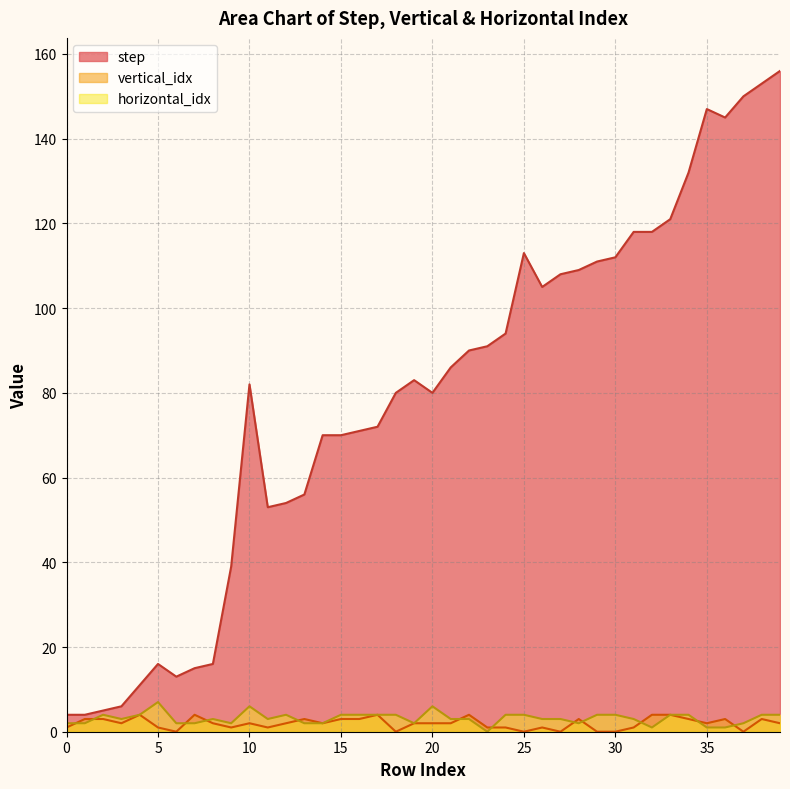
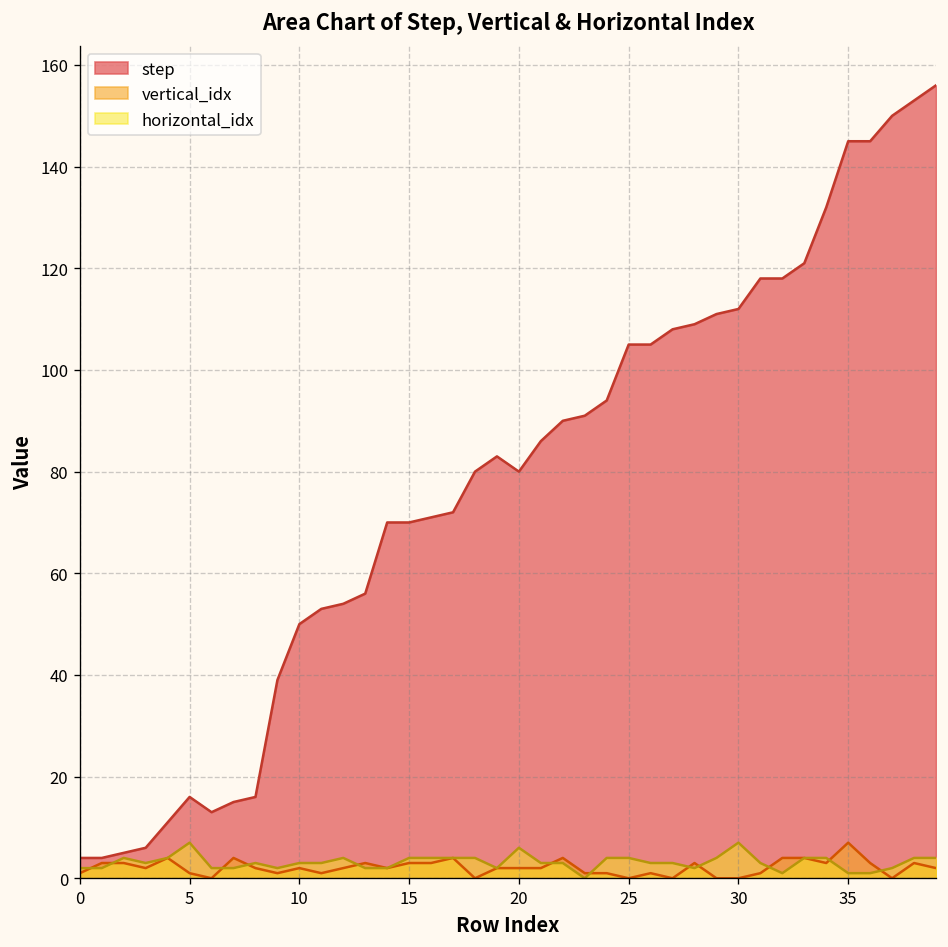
step, 10: 82 -> 50
horizontal_idx, 10: 6 -> 3
step, 25: 113 -> 105
horizontal_idx, 30: 4 -> 7
step, 35: 147 -> 145
vertical_idx, 35: 2 -> 7
